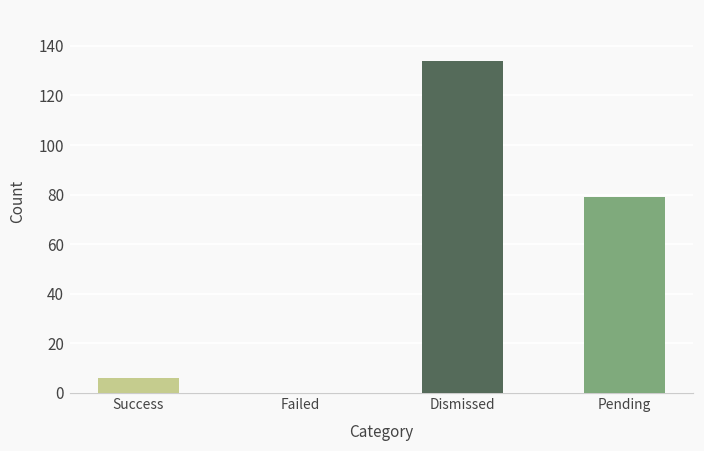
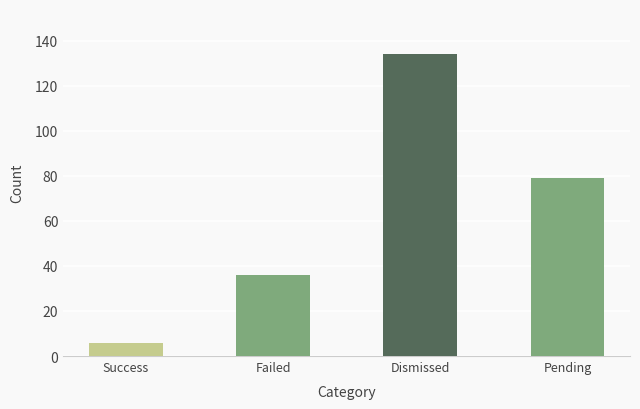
Failed: 0 -> 36
